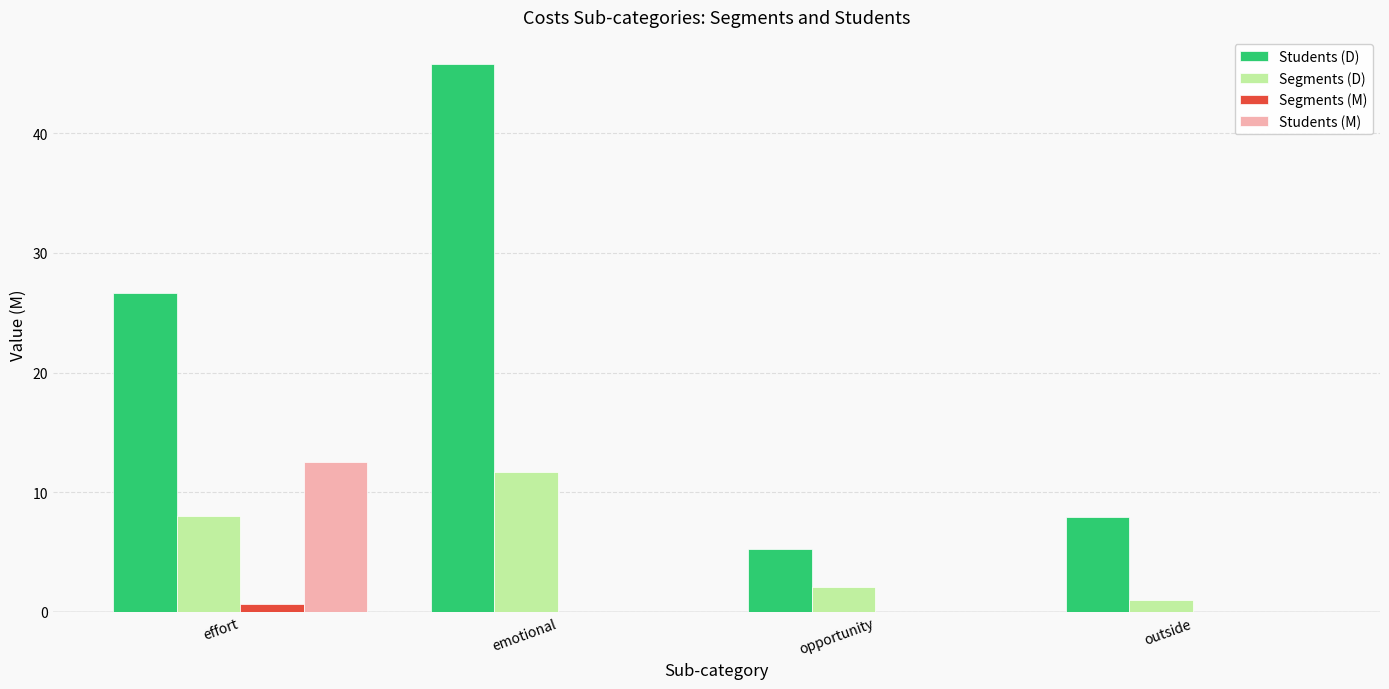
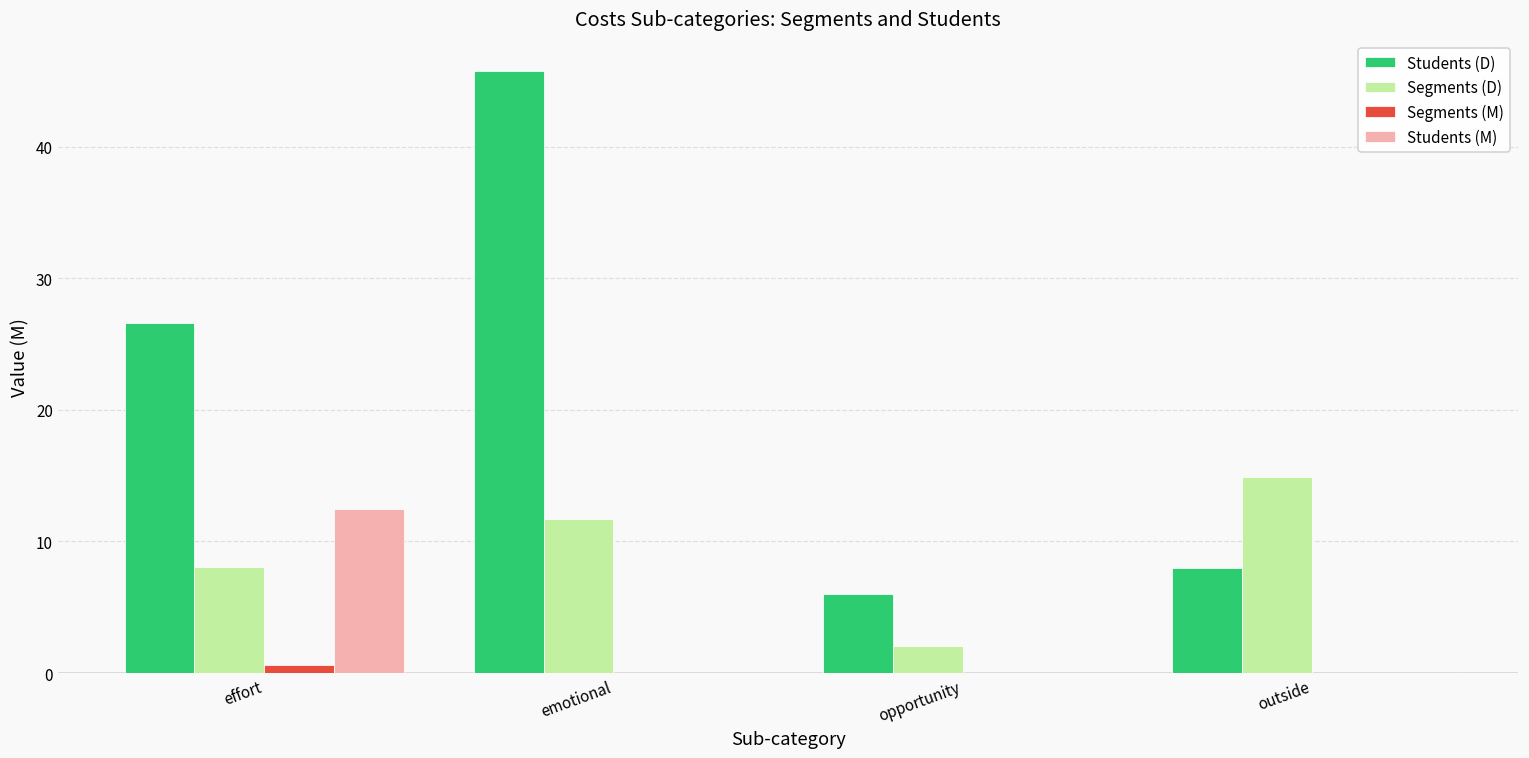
Students (D), opportunity: 5.2 -> 6.0
Segments (D), outside: 1.0 -> 14.9
